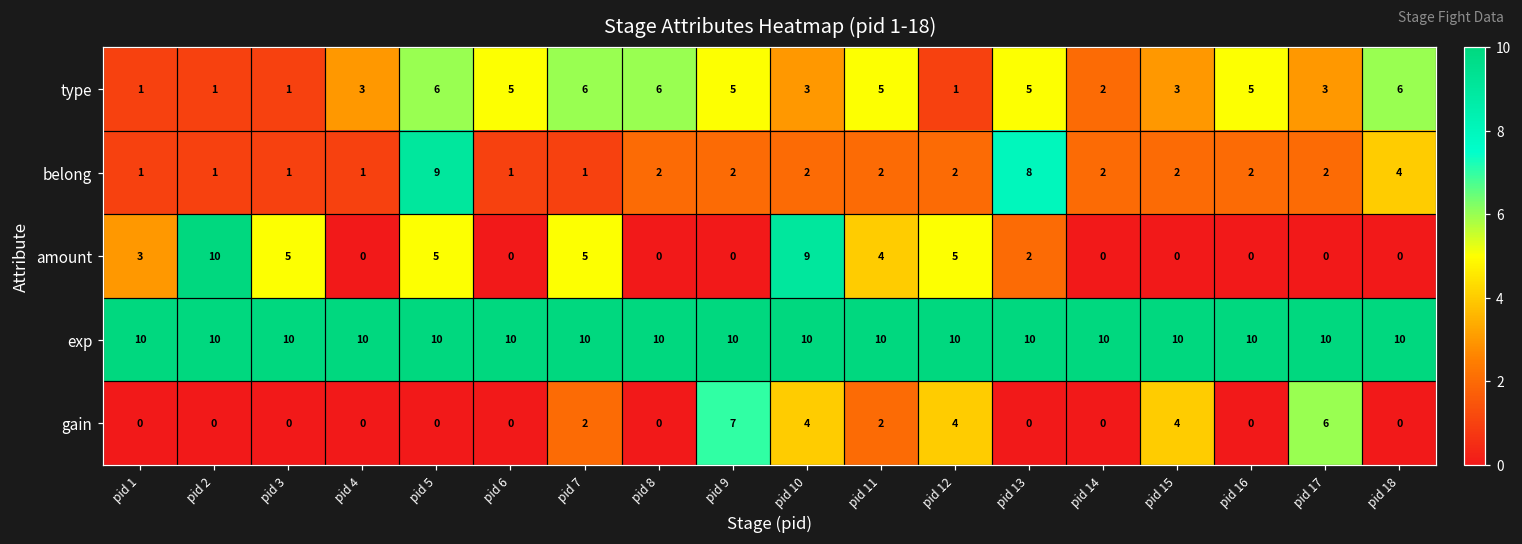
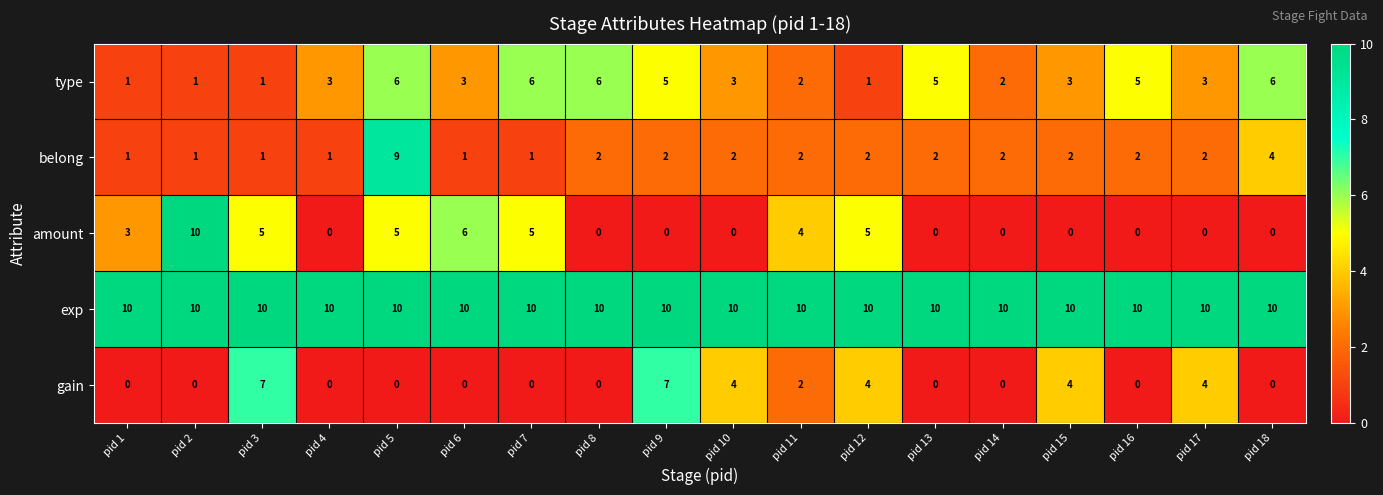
type, pid 6: 5 -> 3
type, pid 11: 5 -> 2
belong, pid 13: 8 -> 2
amount, pid 6: 0 -> 6
amount, pid 10: 9 -> 0
amount, pid 13: 2 -> 0
gain, pid 3: 0 -> 7
gain, pid 7: 2 -> 0
gain, pid 17: 6 -> 4
